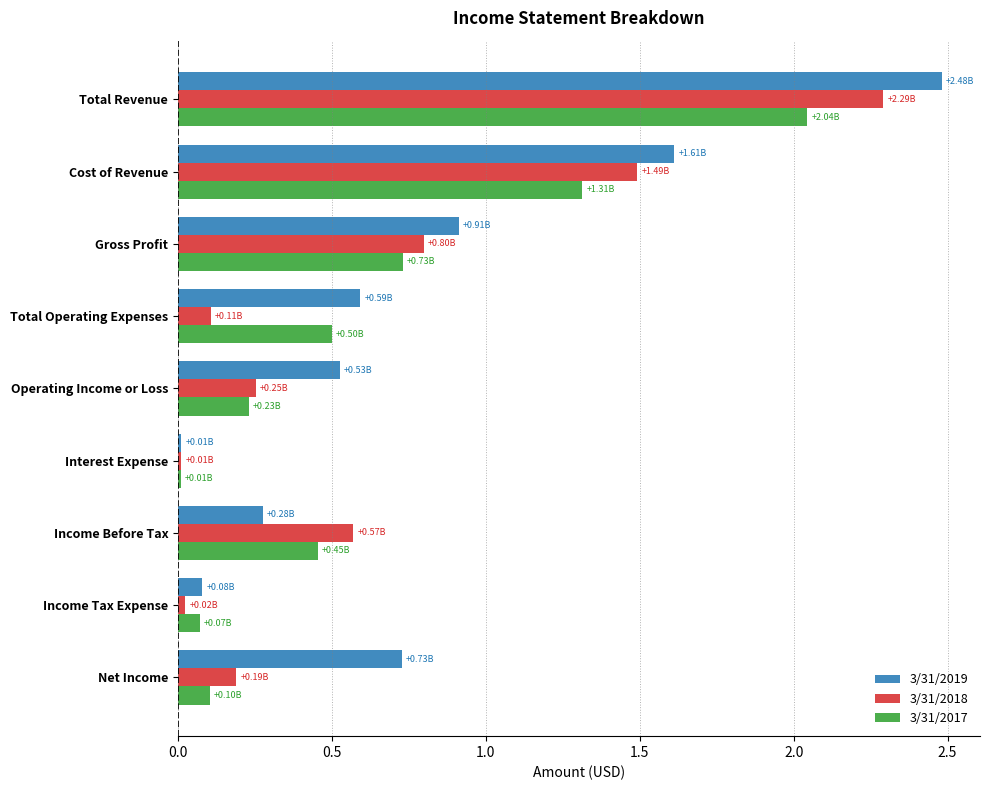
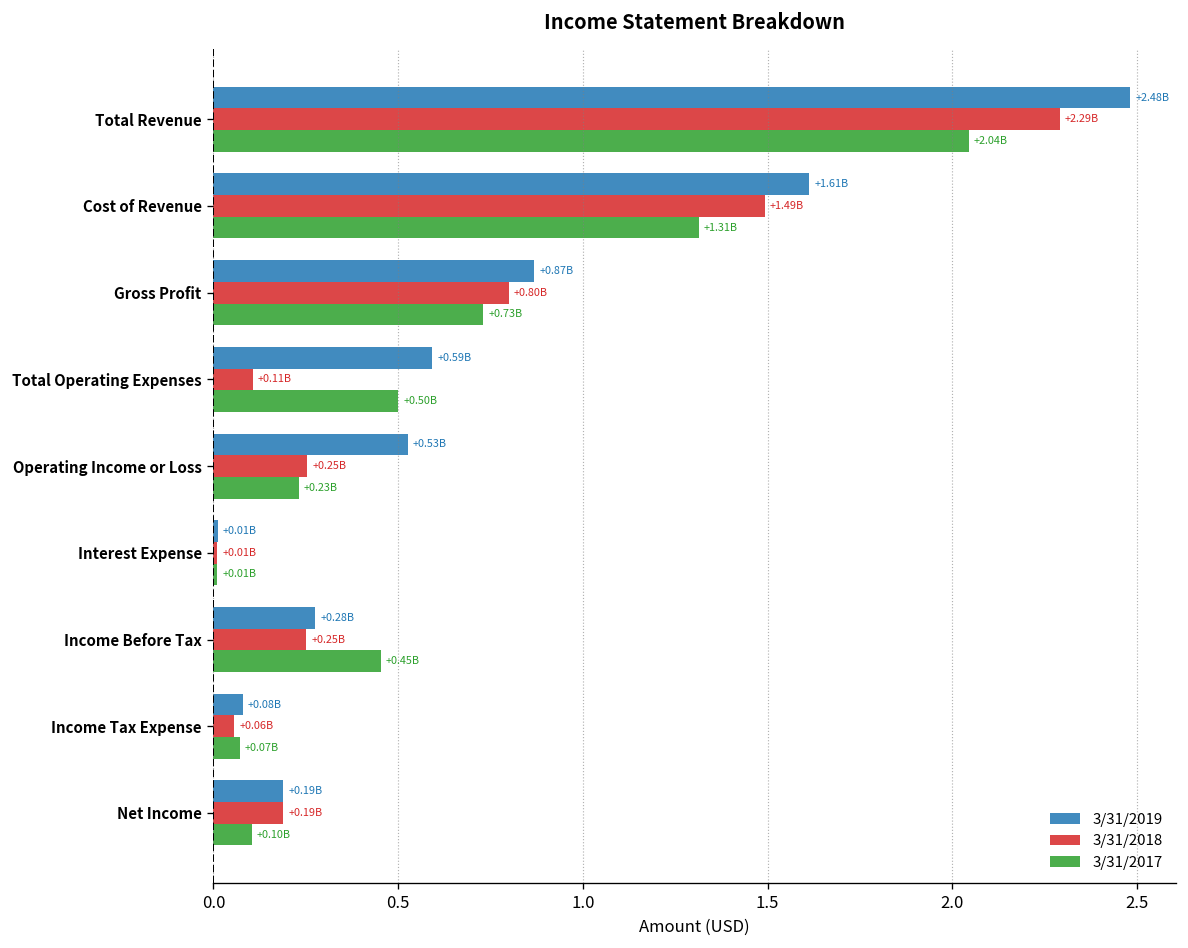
3/31/2019, Gross Profit: +0.91B -> +0.87B
3/31/2018, Income Before Tax: +0.57B -> +0.25B
3/31/2018, Income Tax Expense: +0.02B -> +0.06B
3/31/2019, Net Income: +0.73B -> +0.19B
